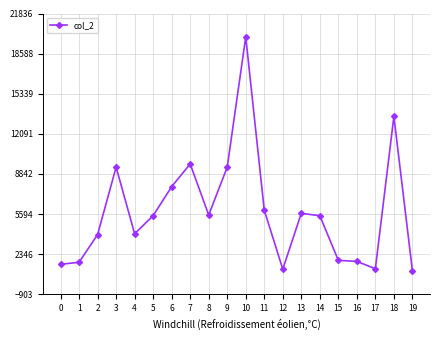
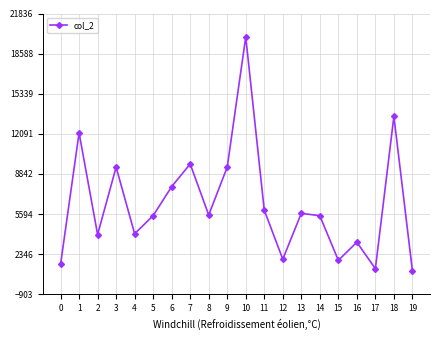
1: 1700 -> 12200
12: 1100 -> 1900
16: 1800 -> 3300
